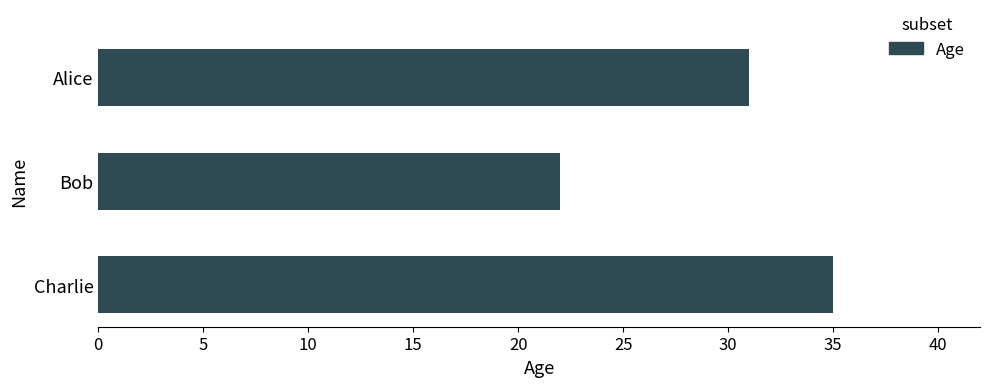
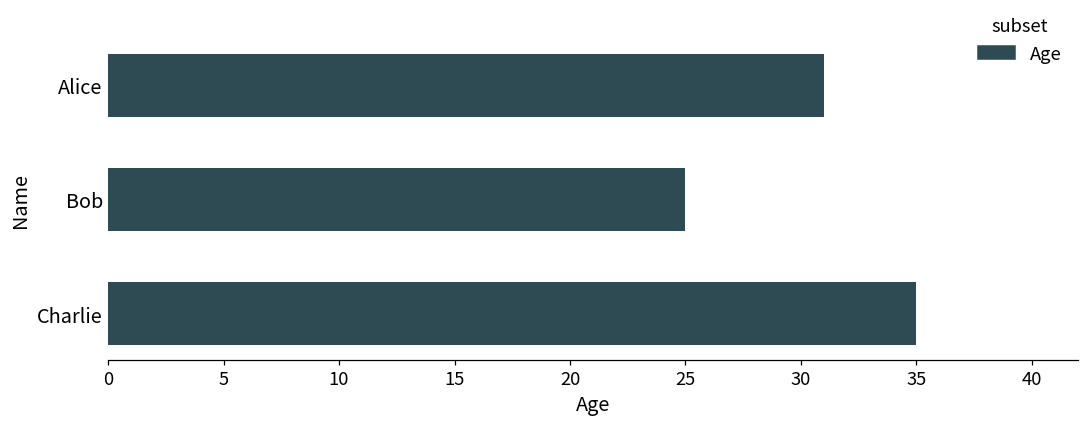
Bob: 22 -> 25
